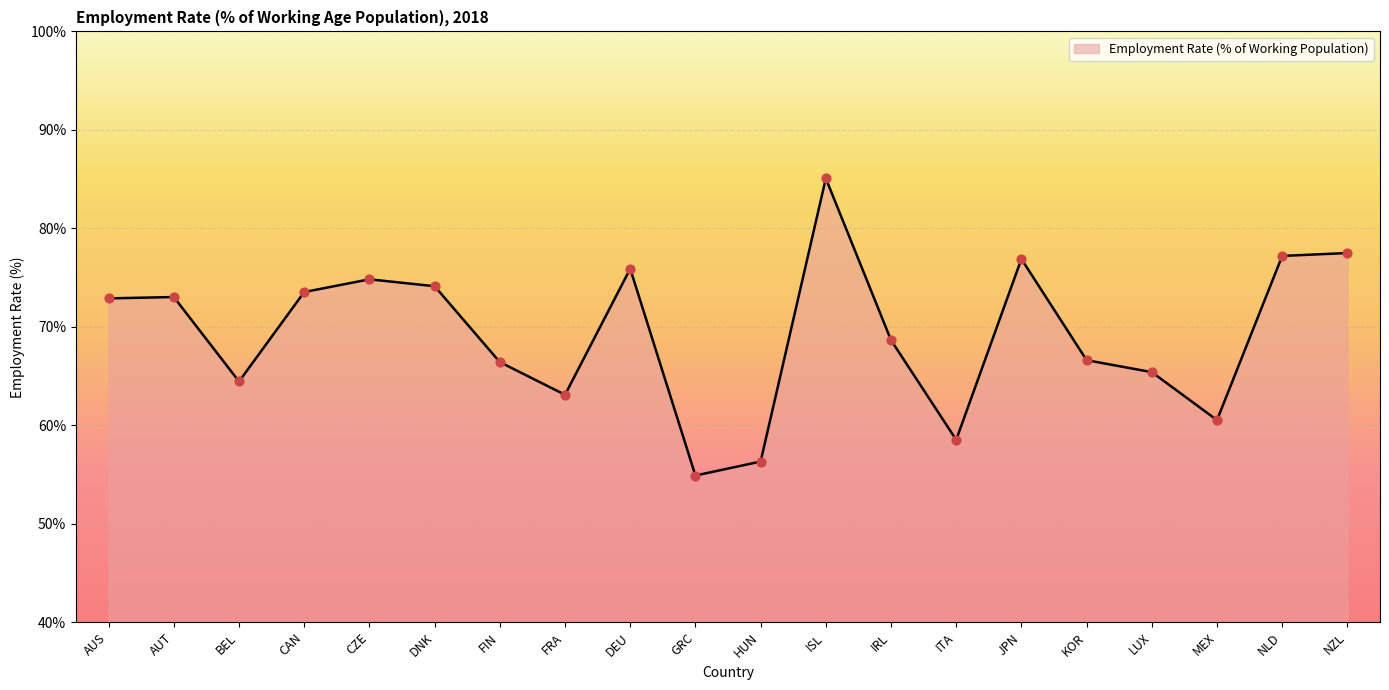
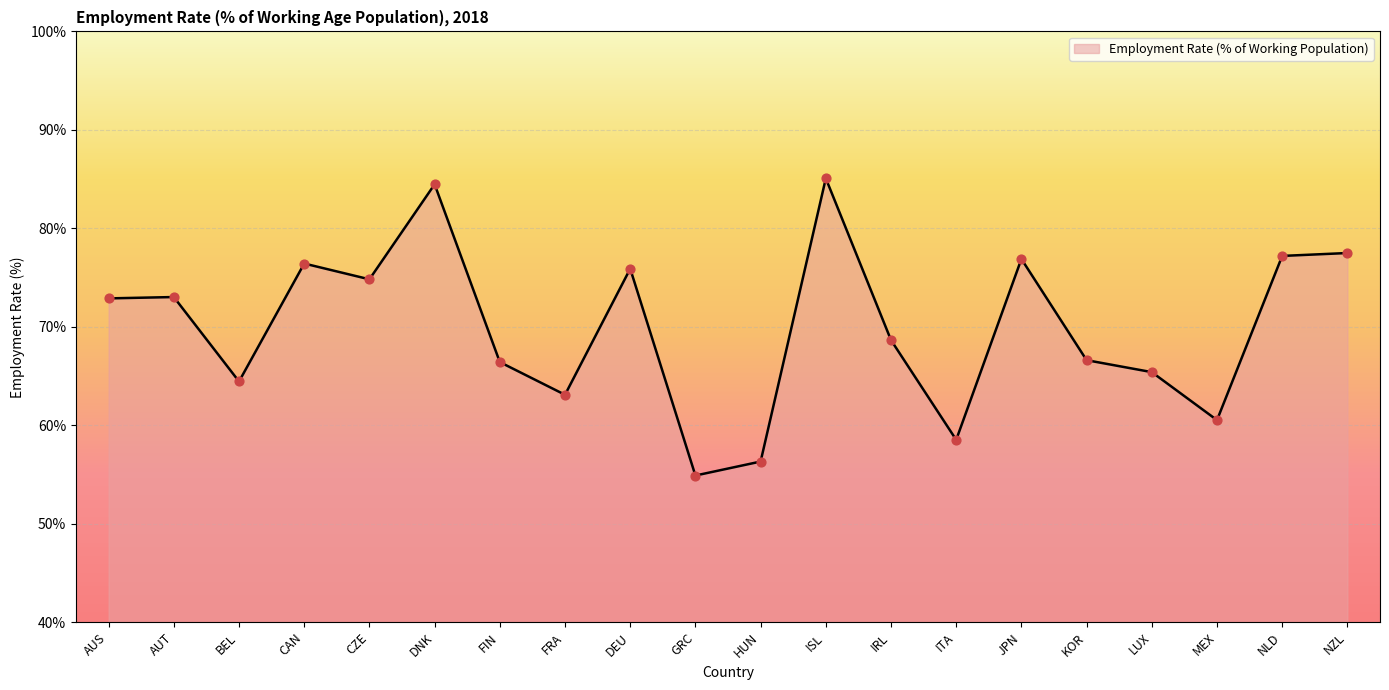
CAN: 74% -> 76%
DNK: 74% -> 84%
